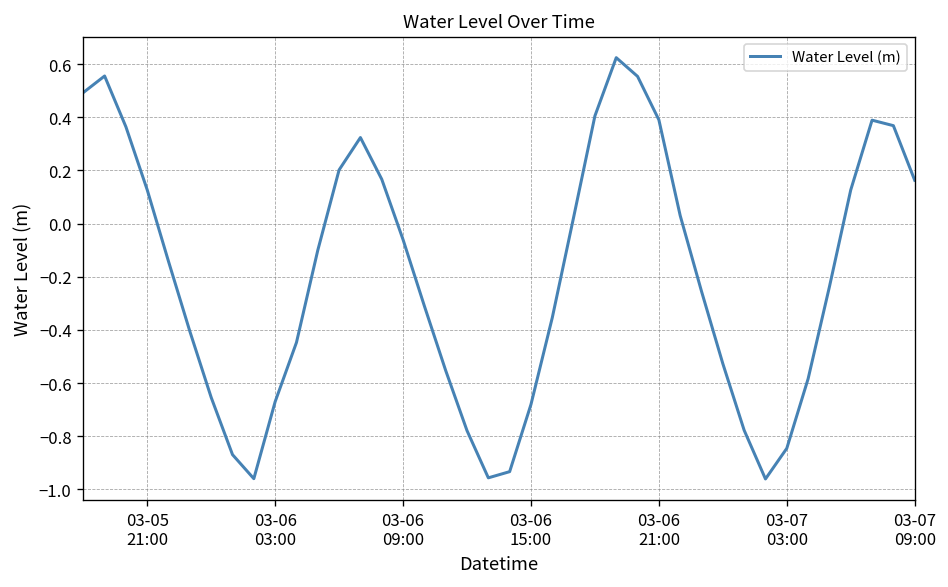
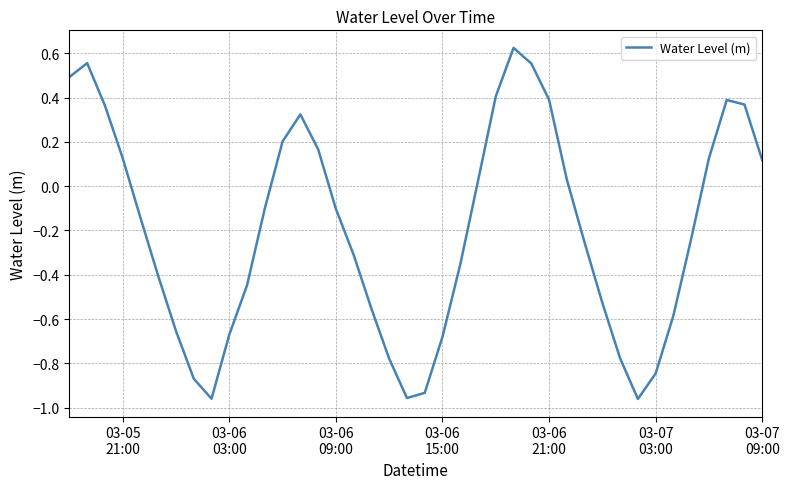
03-06 09:00: -0.06 -> -0.10
03-07 09:00: 0.16 -> 0.12
